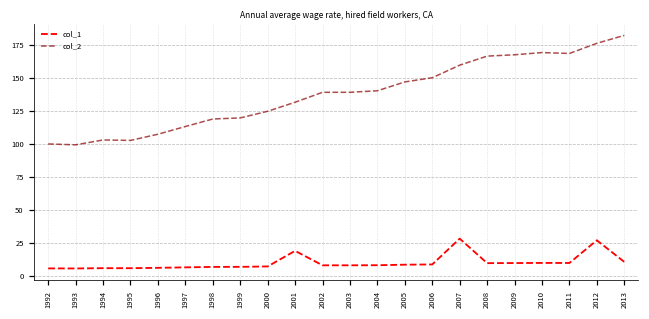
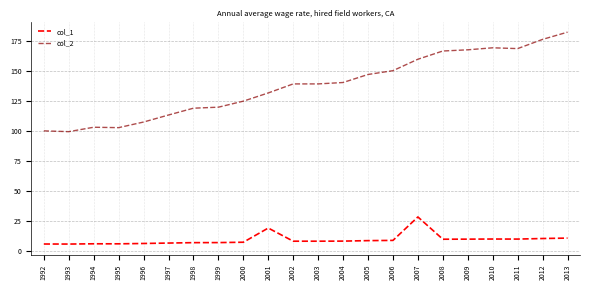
col_1, 2012: 27 -> 11
